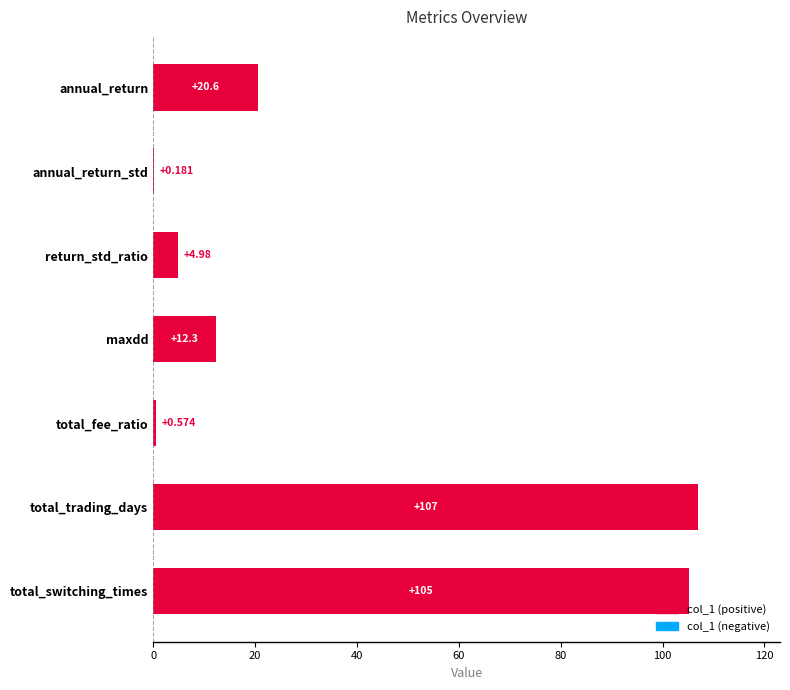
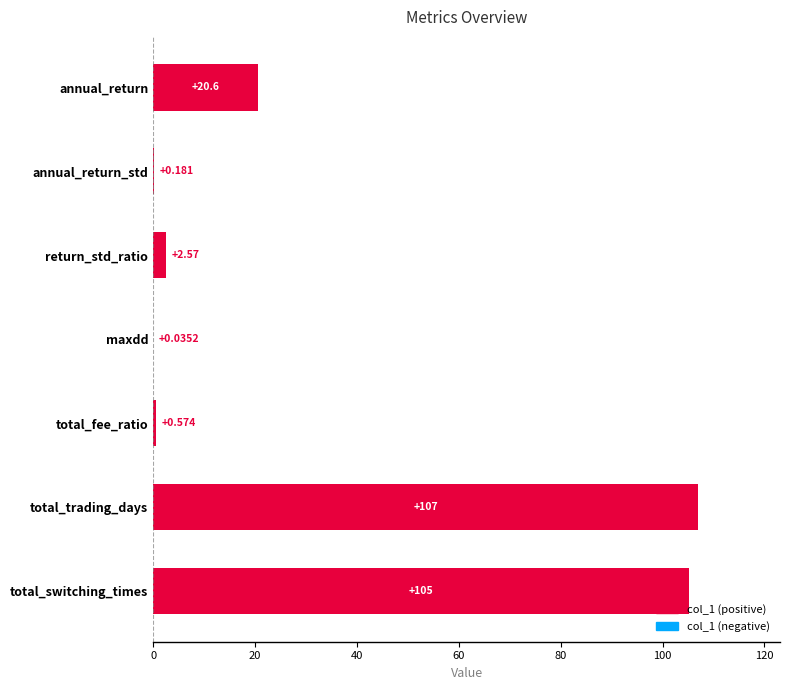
return_std_ratio: +4.98 -> +2.57
maxdd: +12.3 -> +0.0352
